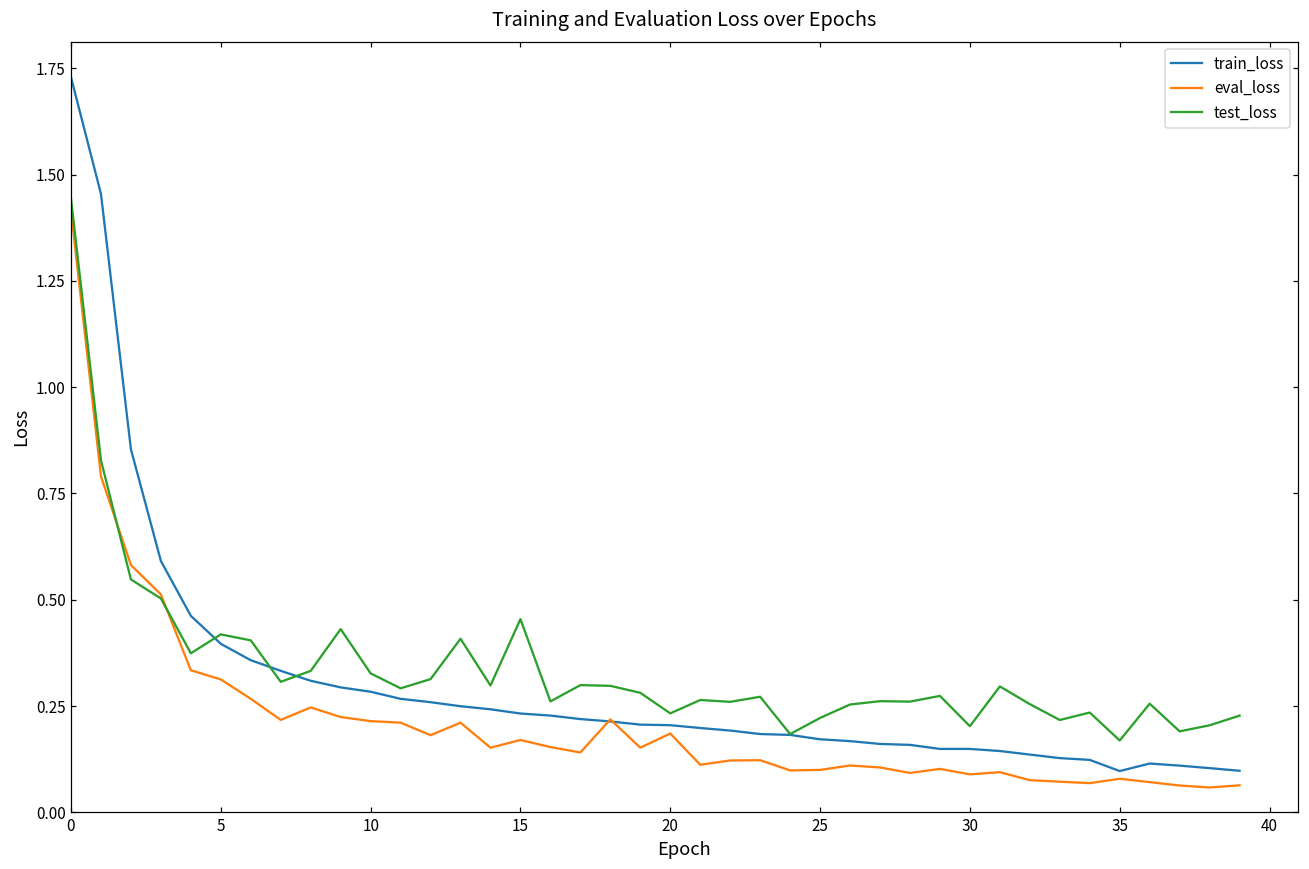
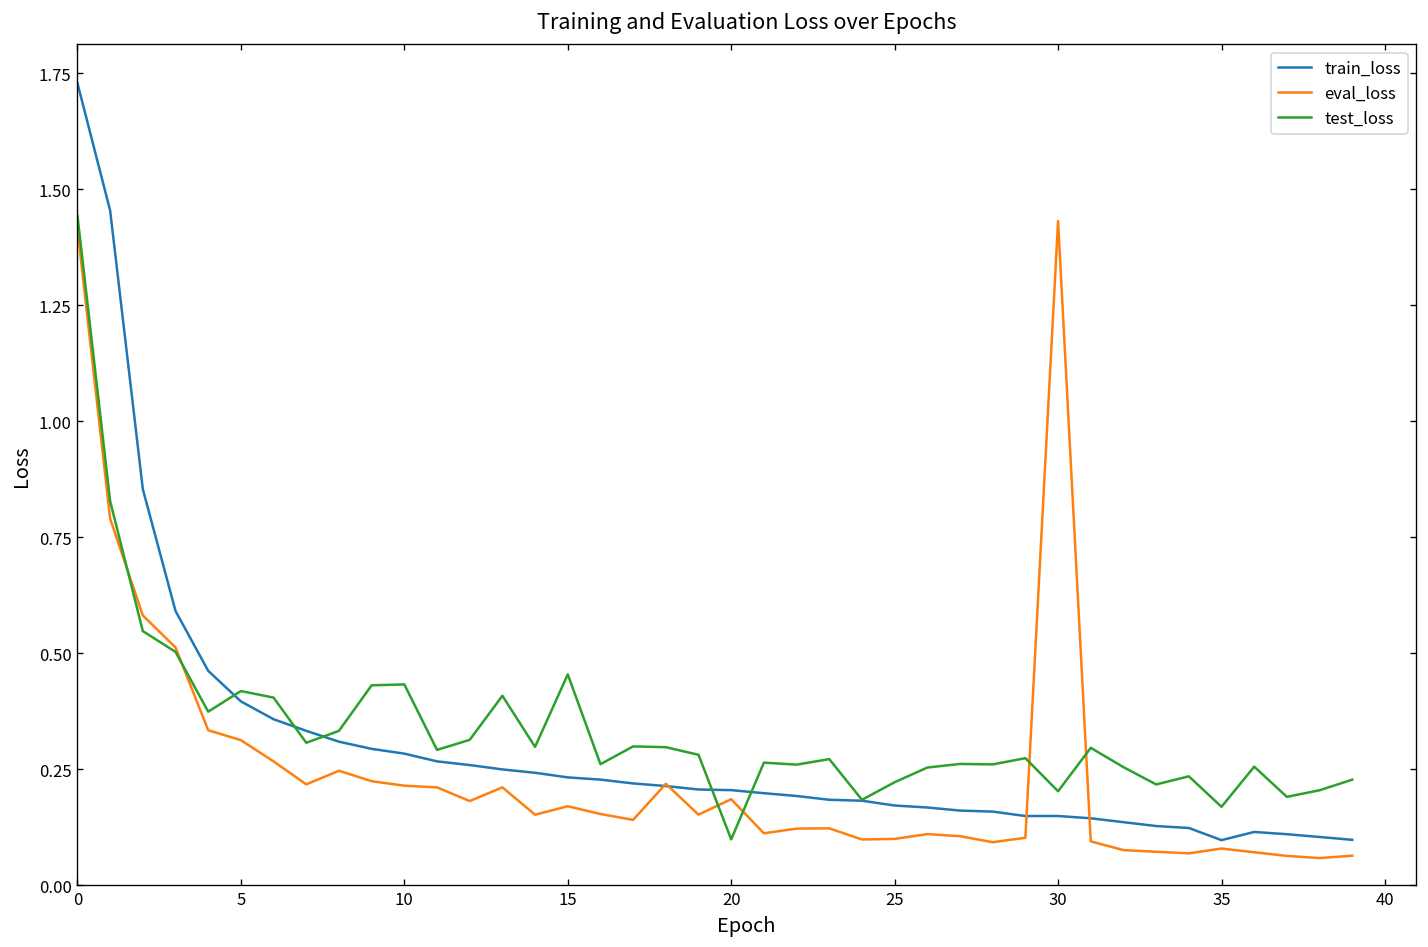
test_loss, 10: 0.33 -> 0.43
test_loss, 20: 0.23 -> 0.10
eval_loss, 30: 0.09 -> 1.43
